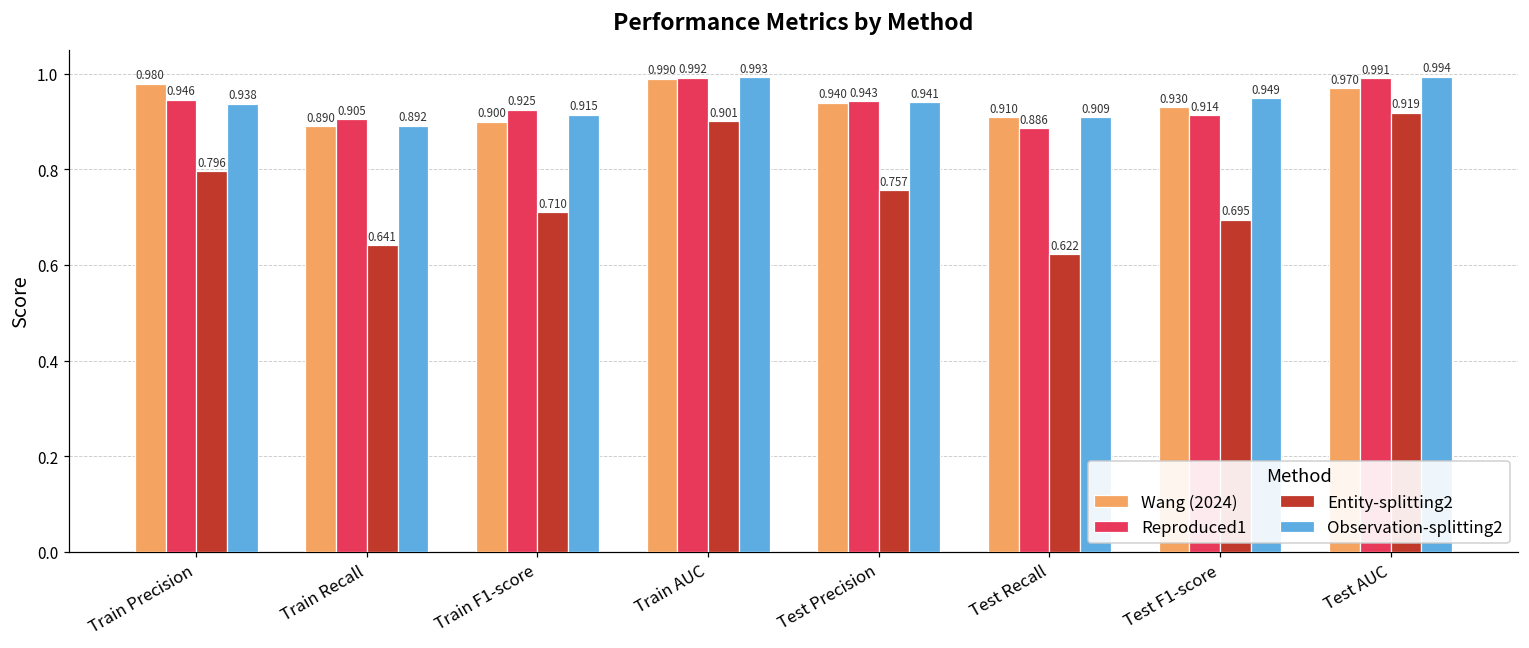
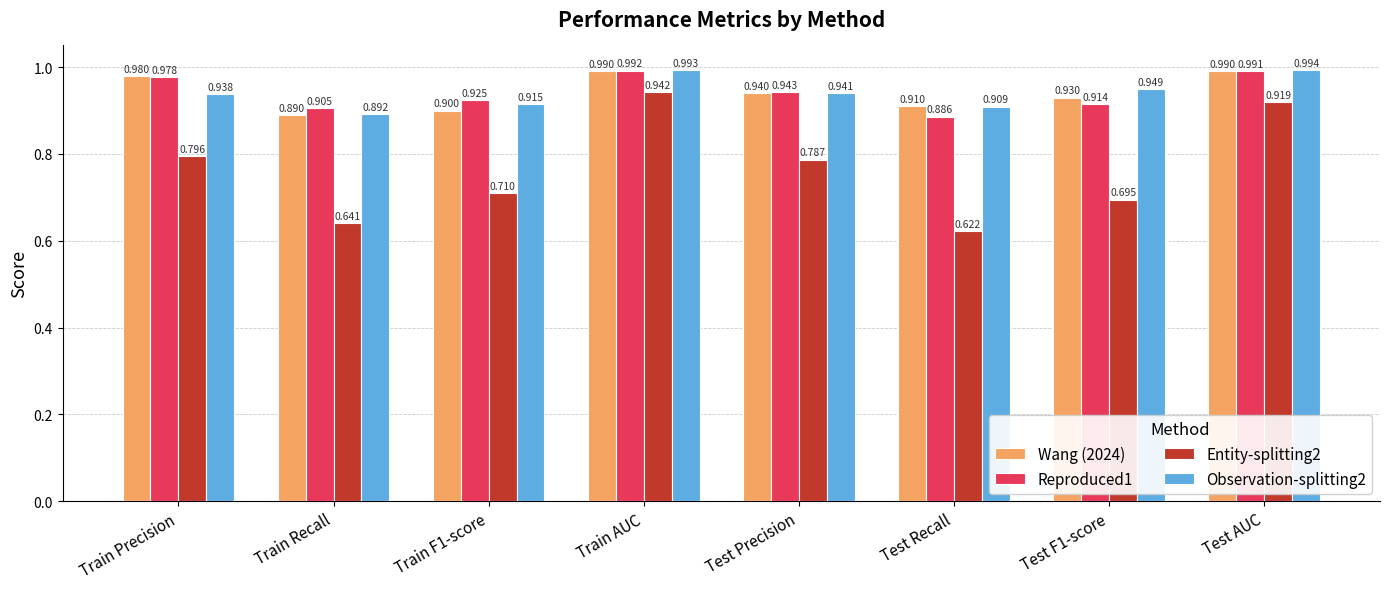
Reproduced1, Train Precision: 0.946 -> 0.978
Entity-splitting2, Train AUC: 0.901 -> 0.942
Entity-splitting2, Test Precision: 0.757 -> 0.787
Wang (2024), Test AUC: 0.970 -> 0.990
